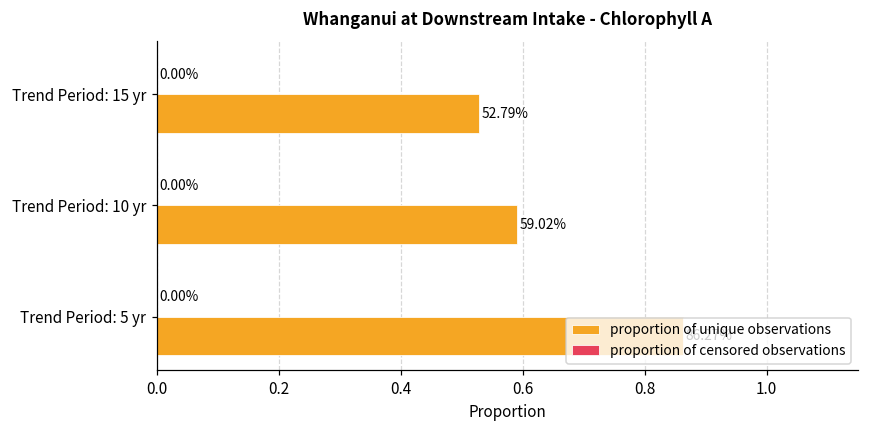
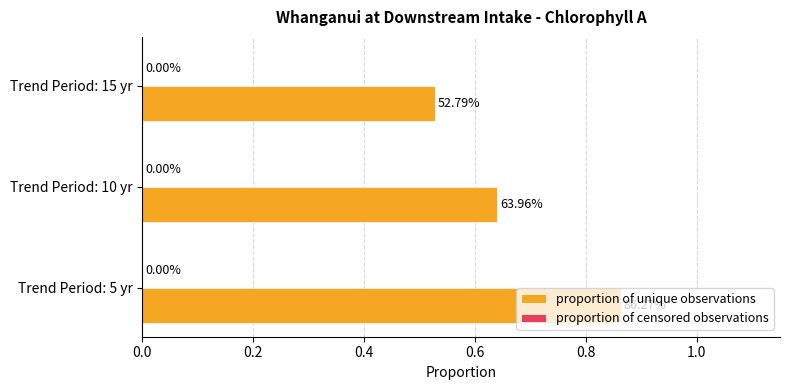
proportion of unique observations, Trend Period: 10 yr: 59.02% -> 63.96%
